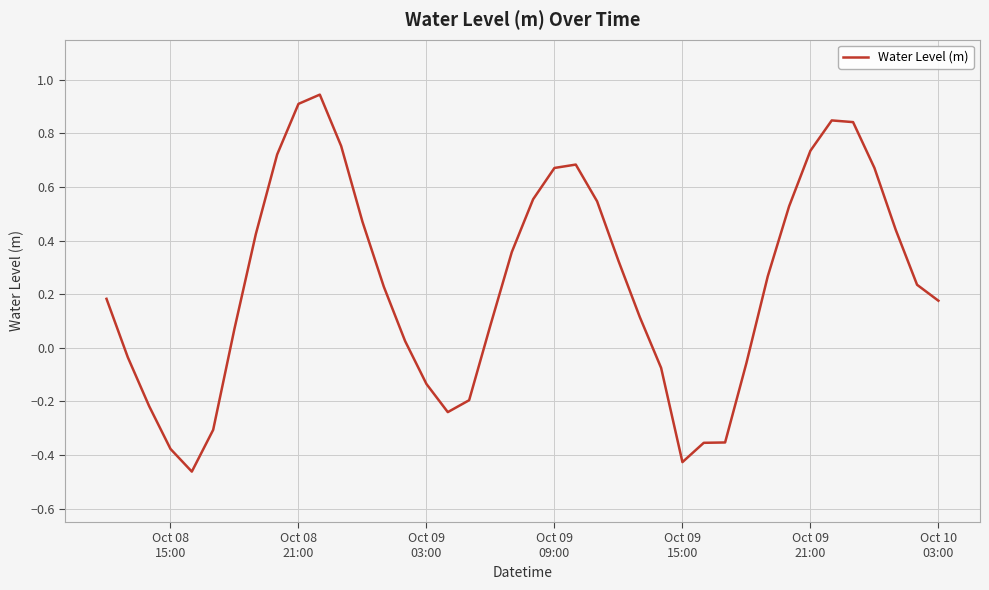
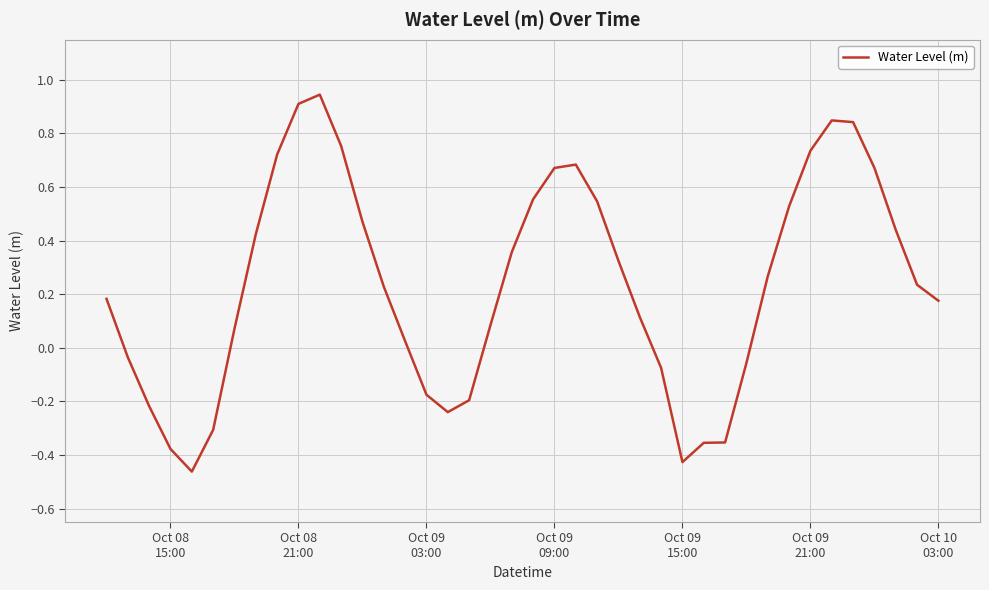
Oct 09 03:00: -0.13 -> -0.17
